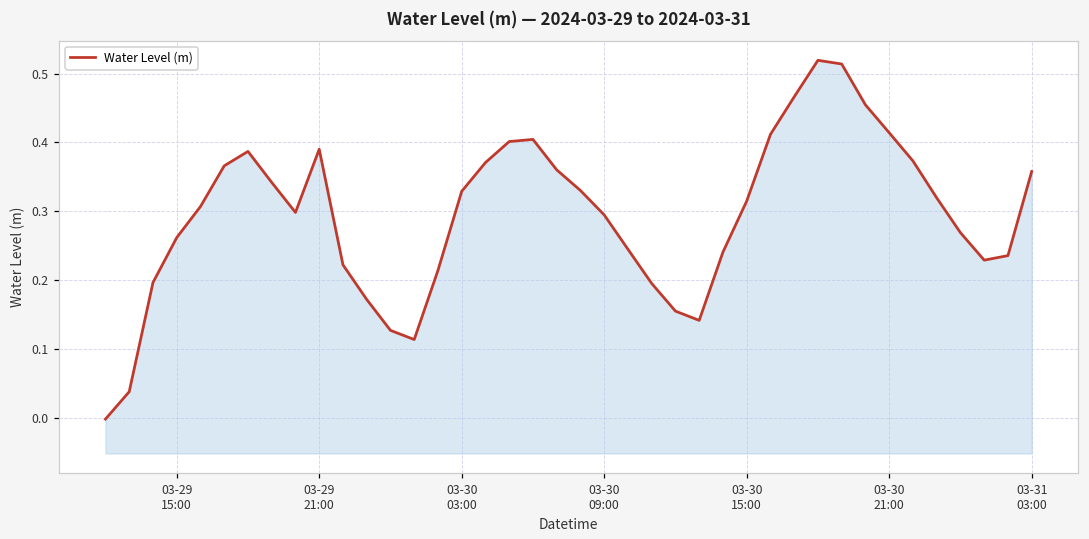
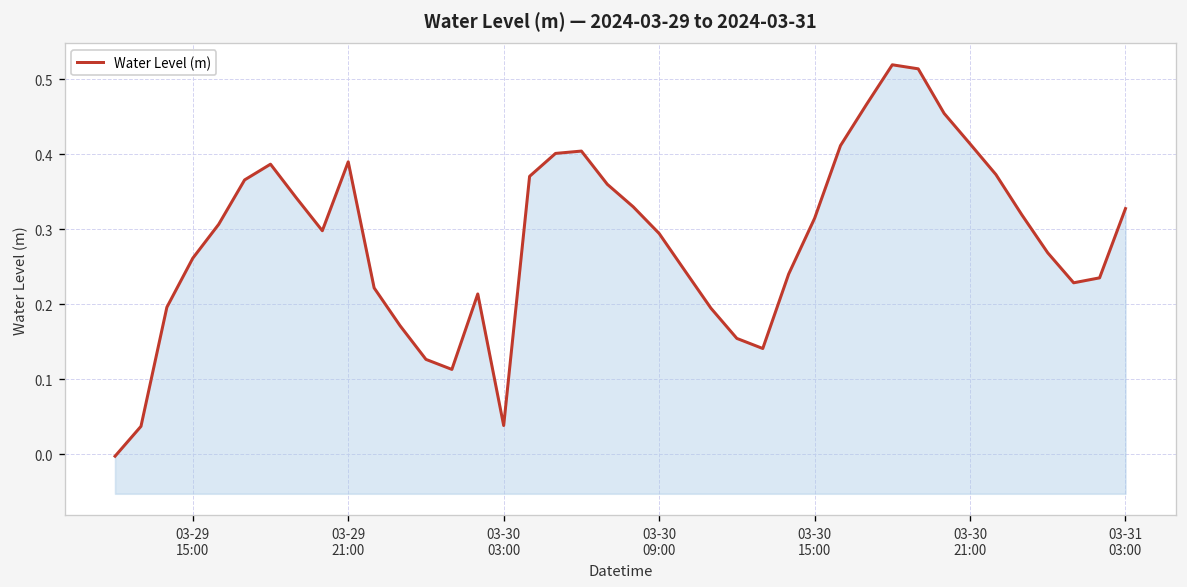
03-30 03:00: 0.33 -> 0.04
03-31 03:00: 0.36 -> 0.33
